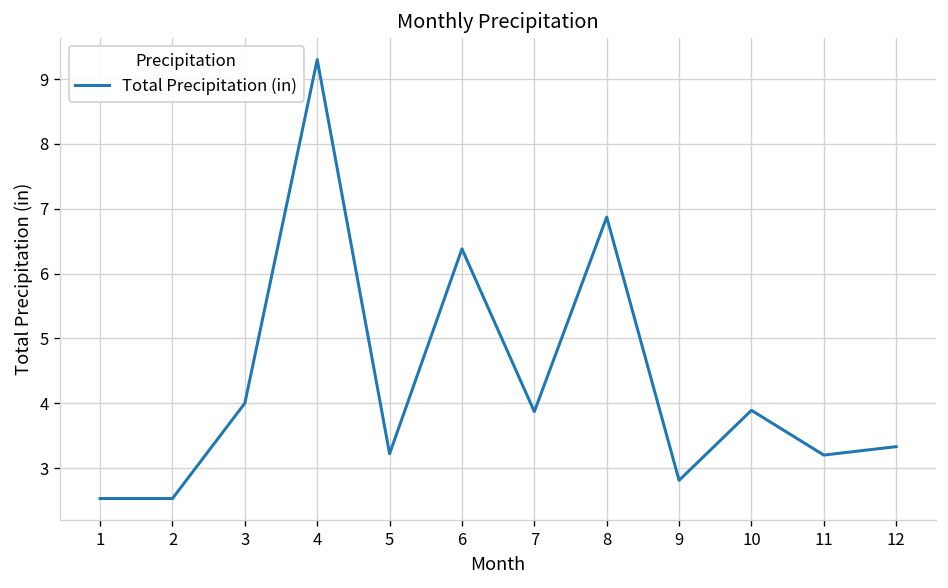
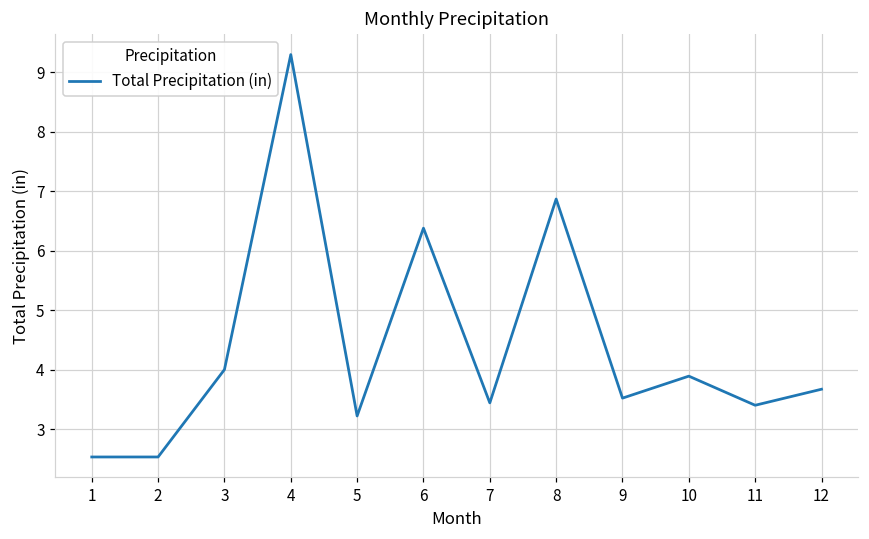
7: 3.9 -> 3.4
9: 2.8 -> 3.5
11: 3.2 -> 3.4
12: 3.3 -> 3.7
